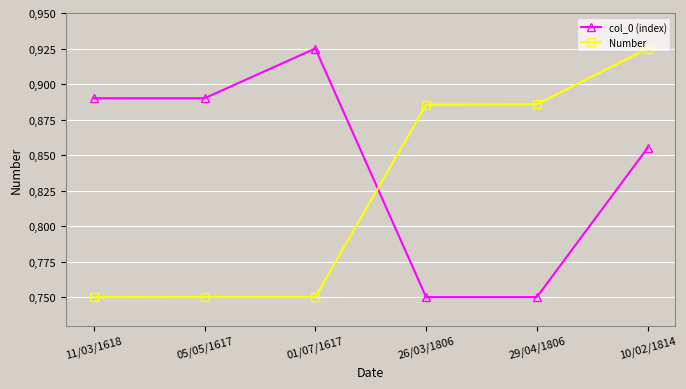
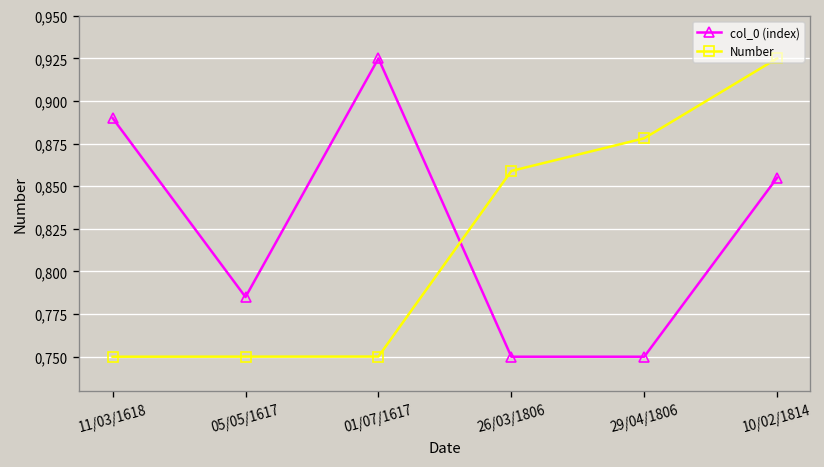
col_0 (index), 05/05/1617: 890 -> 785
Number, 26/03/1806: 885 -> 859
Number, 29/04/1806: 886 -> 878
